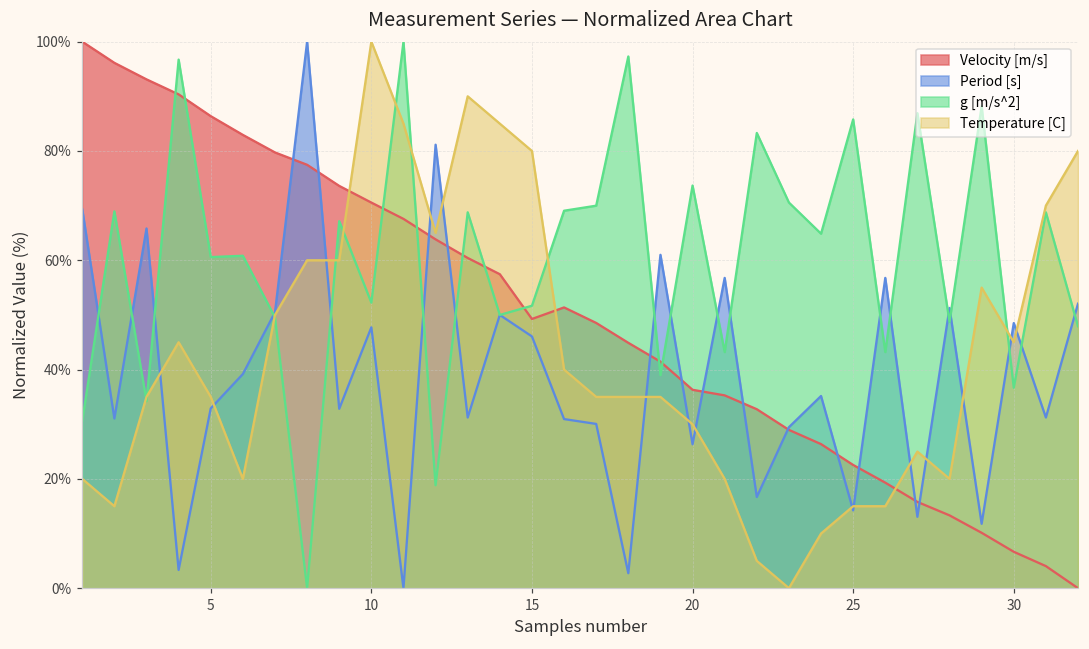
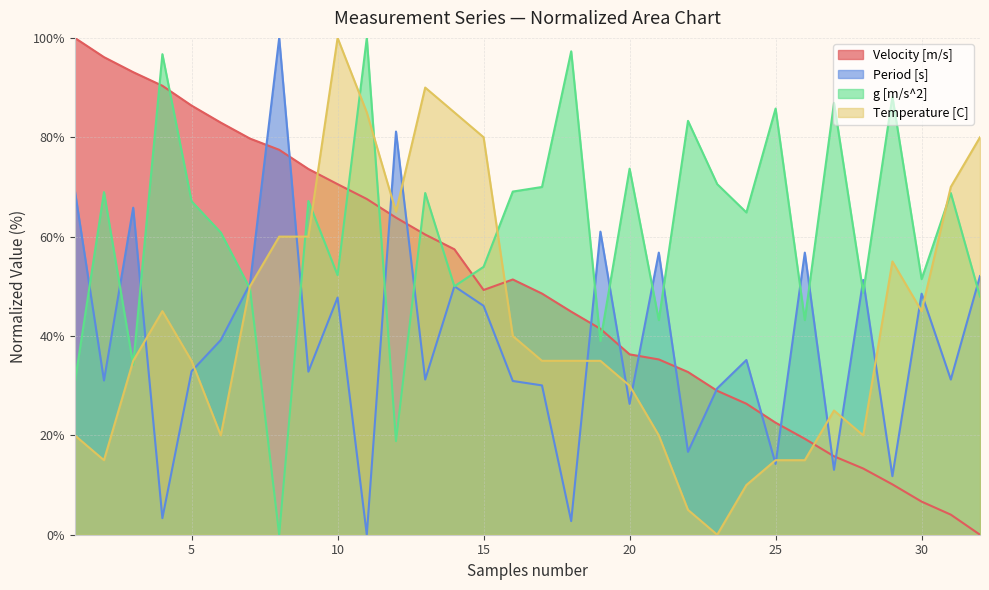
g [m/s^2], 5: 61% -> 67%
g [m/s^2], 15: 52% -> 54%
g [m/s^2], 30: 37% -> 51%
